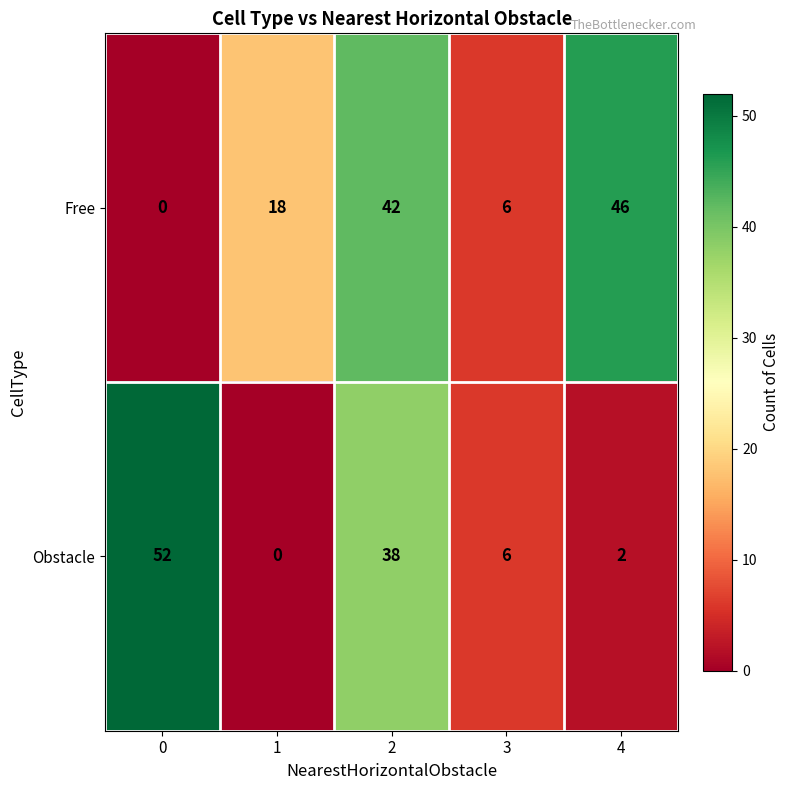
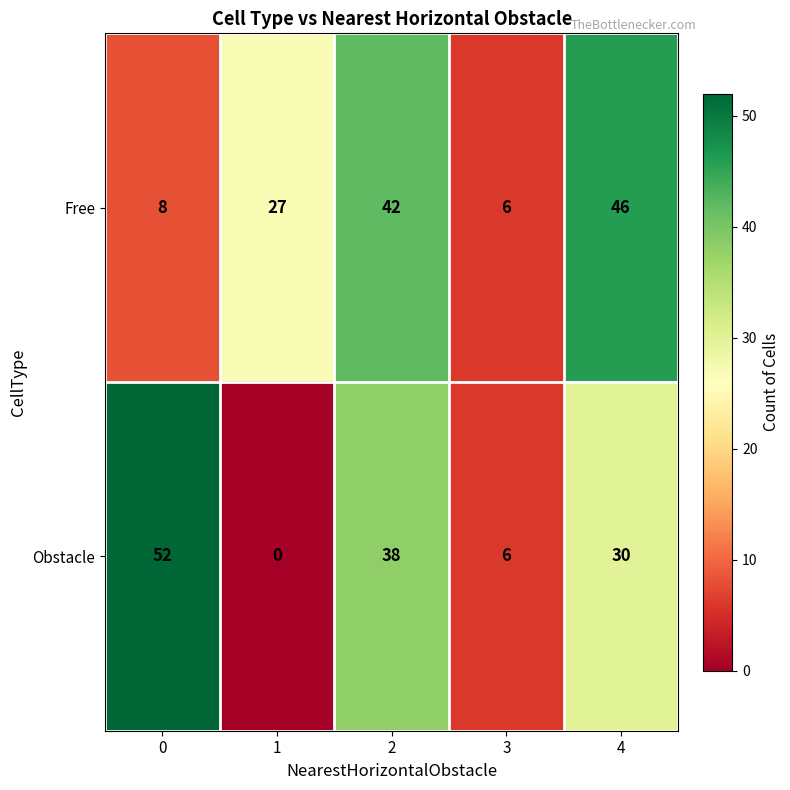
Free, 0: 0 -> 8
Free, 1: 18 -> 27
Obstacle, 4: 2 -> 30
